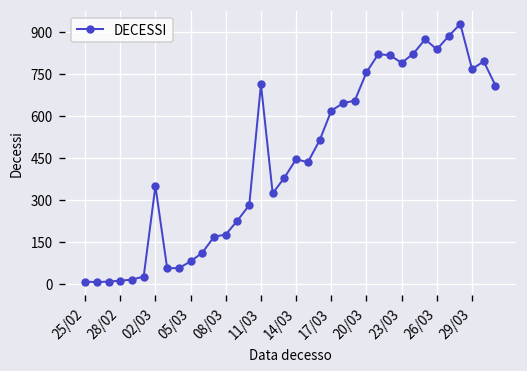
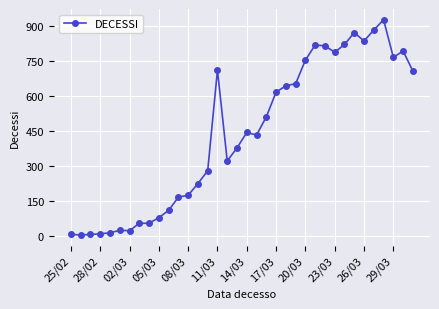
02/03: 350 -> 20
